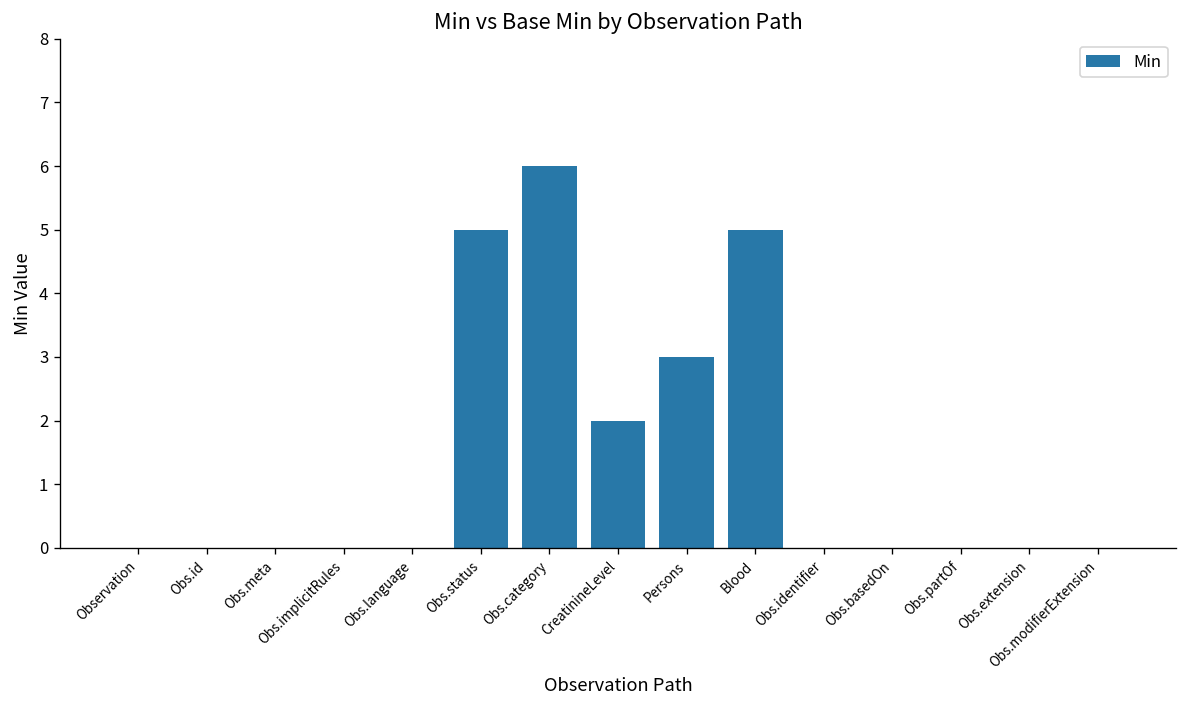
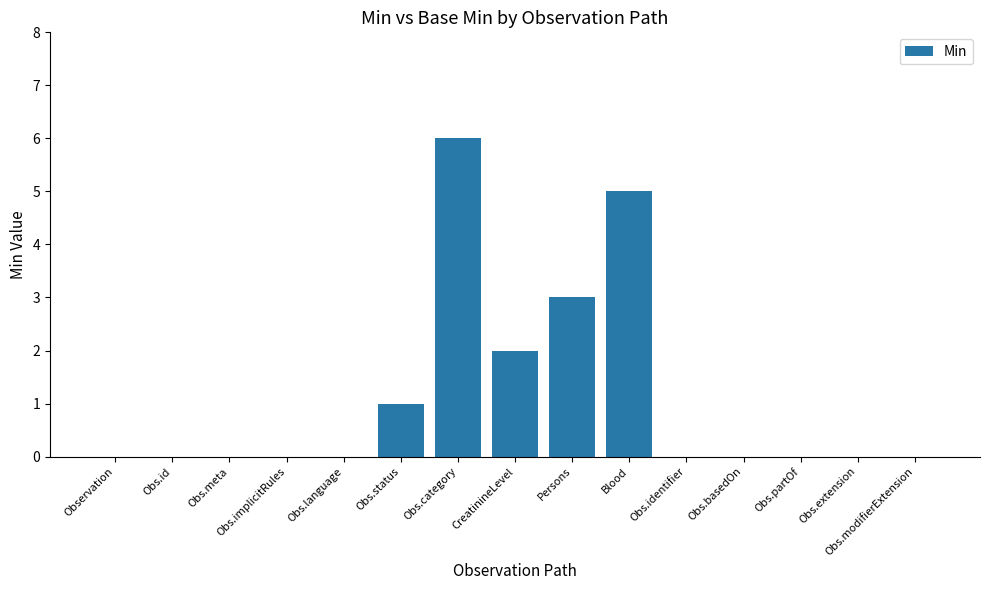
Obs.status: 5 -> 1
